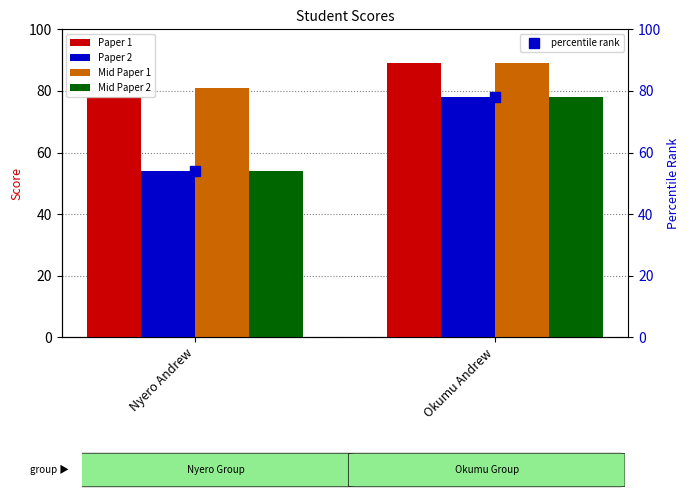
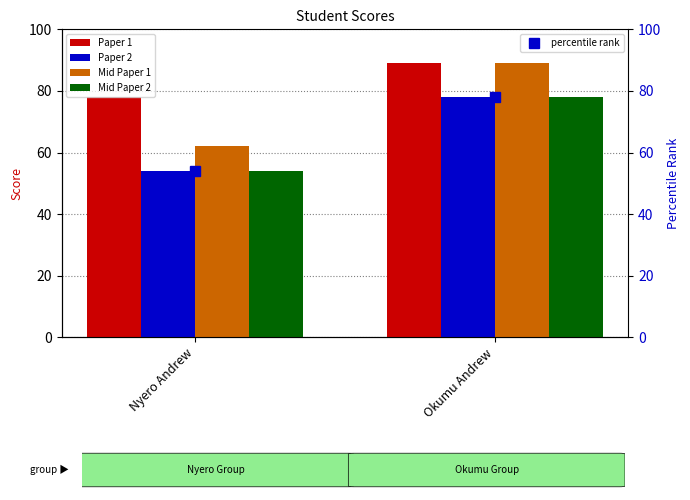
Mid Paper 1, Nyero Andrew: 81 -> 62
